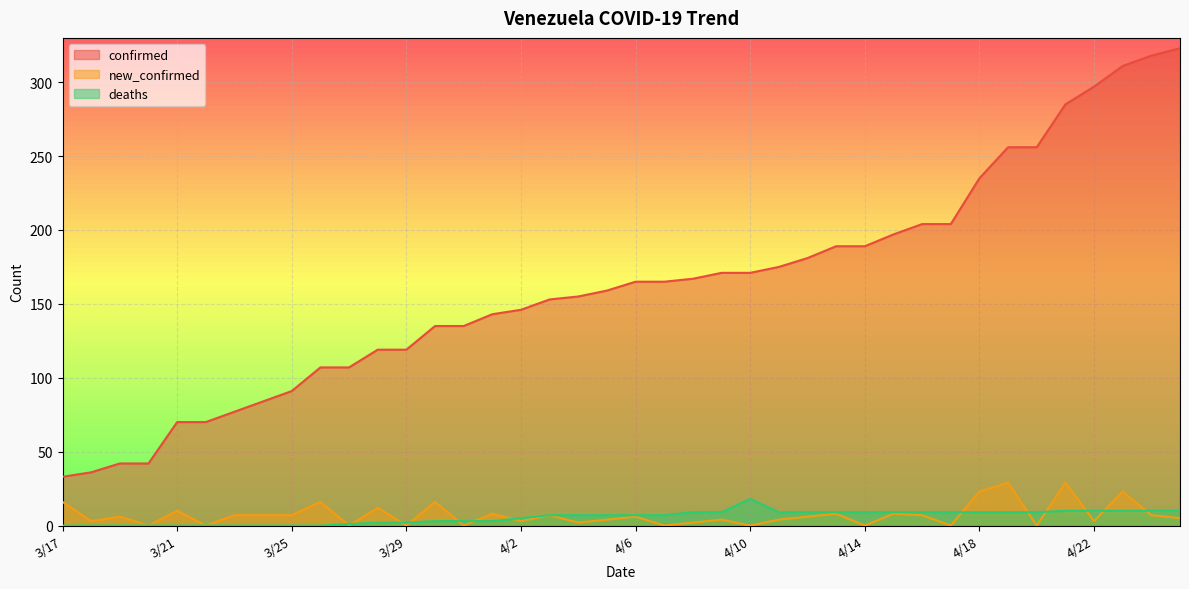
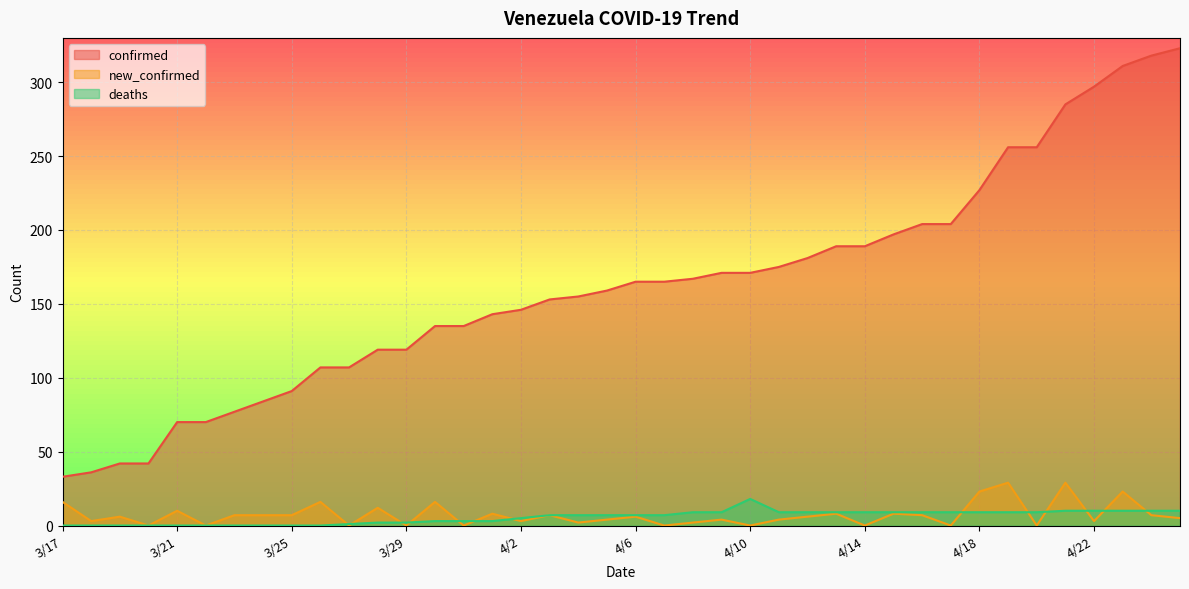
confirmed, 4/18: 235 -> 227
